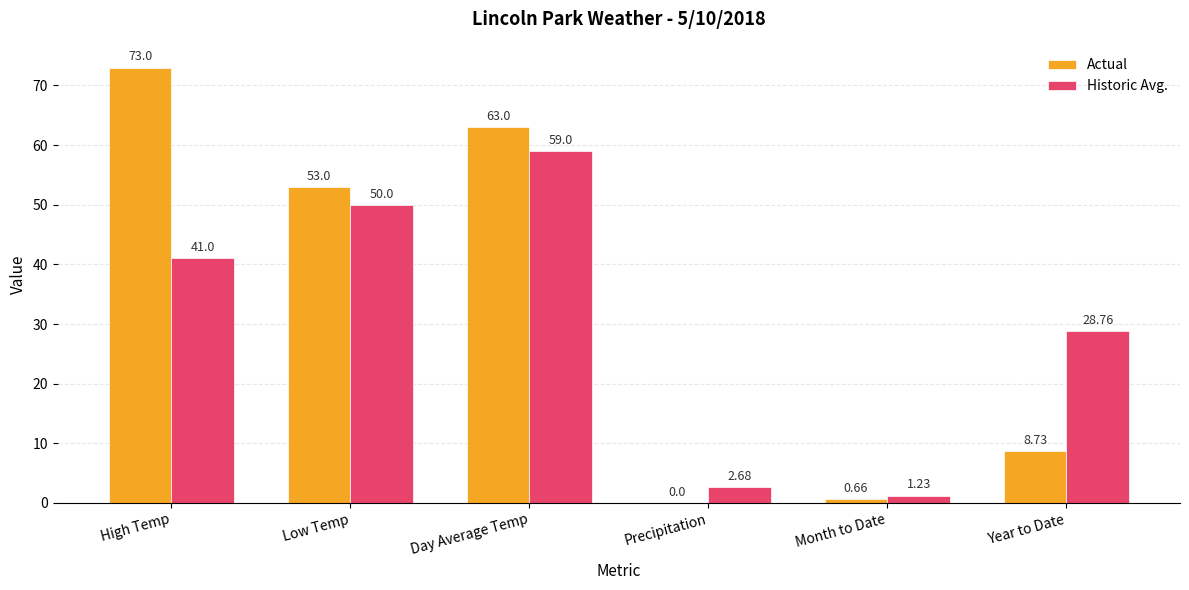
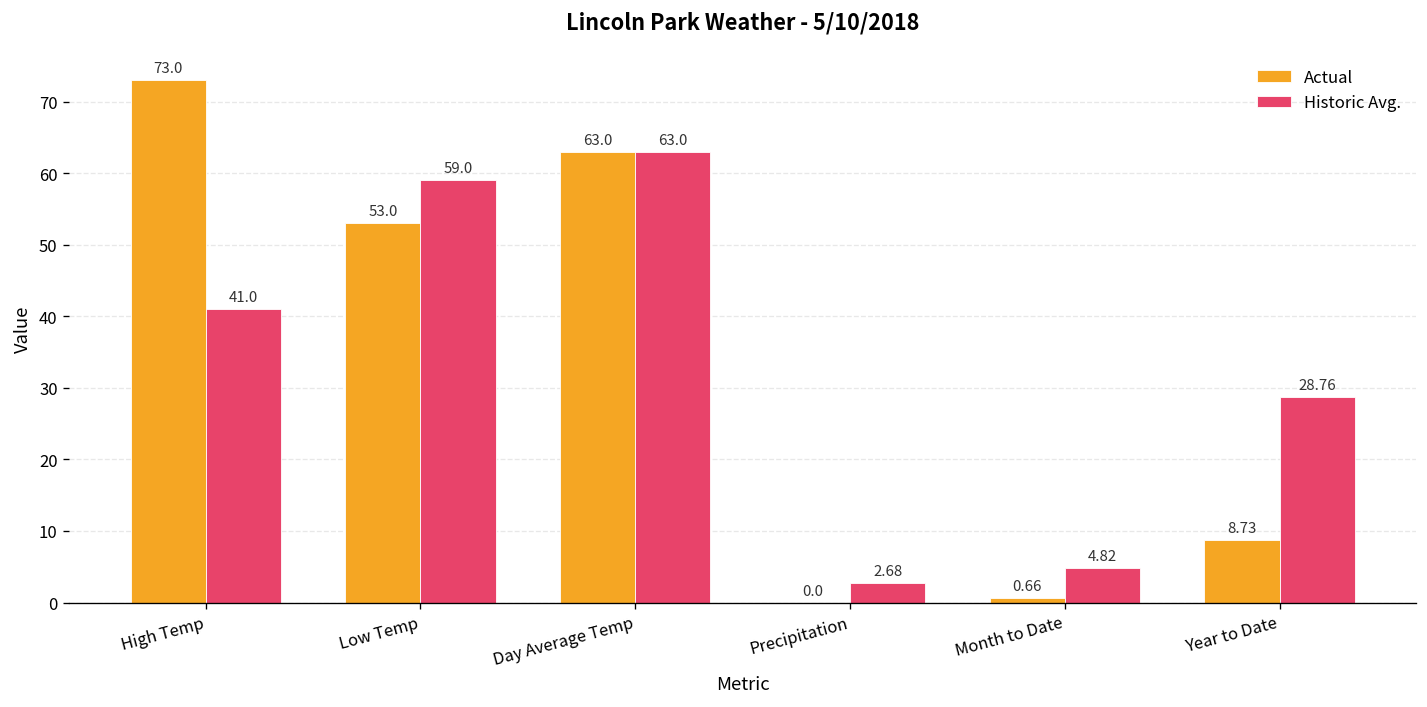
Historic Avg., Low Temp: 50.0 -> 59.0
Historic Avg., Day Average Temp: 59.0 -> 63.0
Historic Avg., Month to Date: 1.23 -> 4.82
